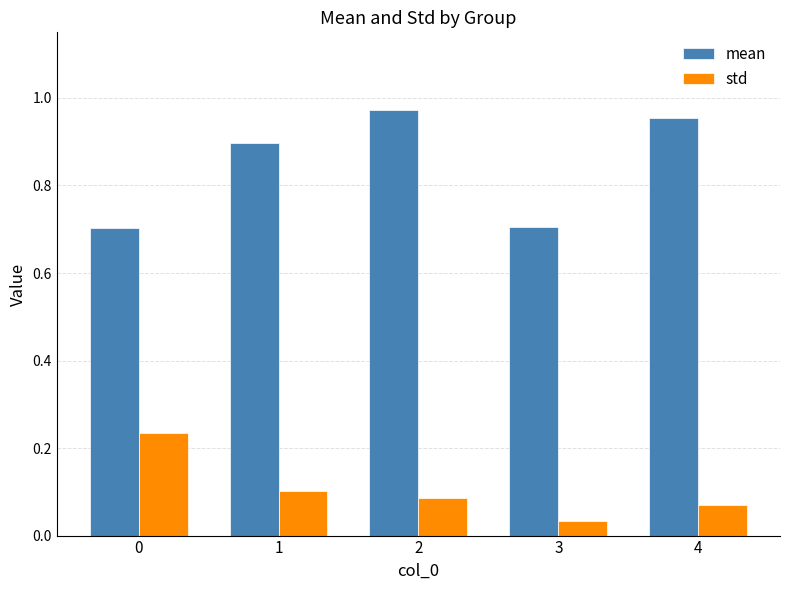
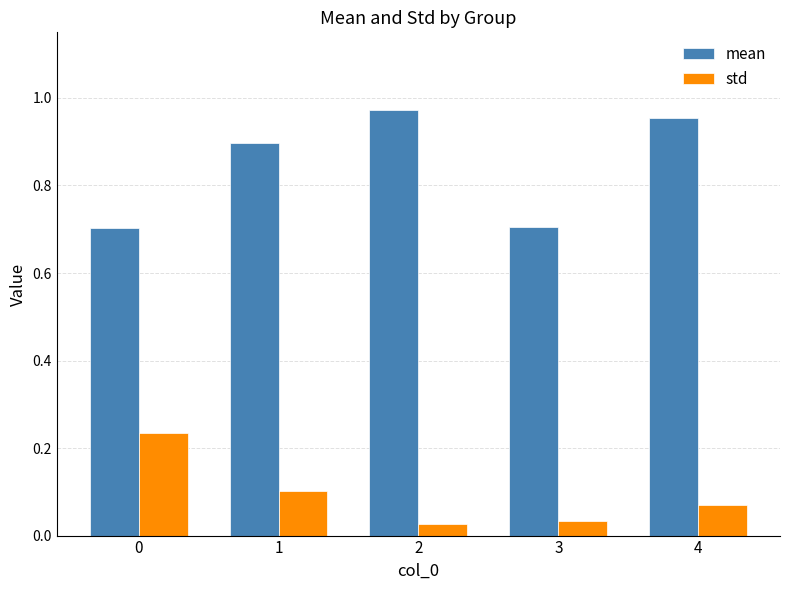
std, 2: 0.09 -> 0.03
